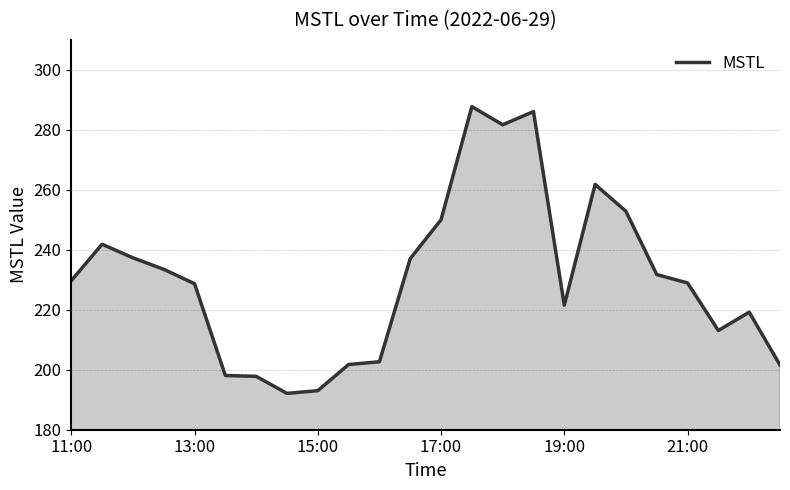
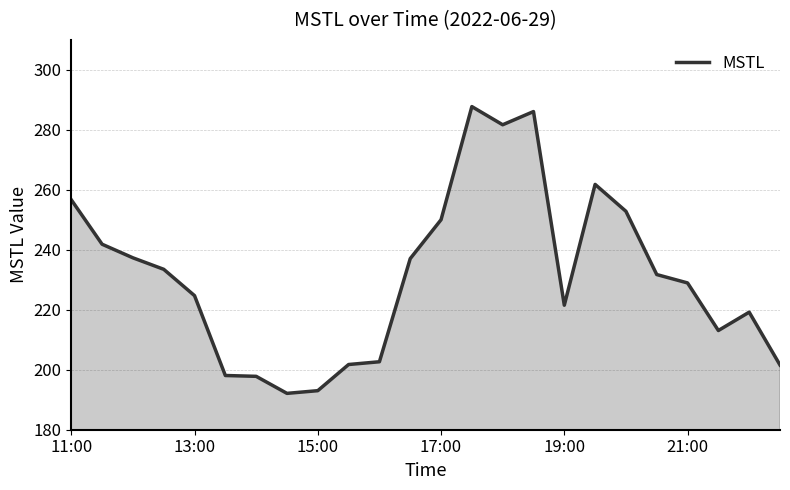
11:00: 230 -> 257
13:00: 229 -> 225
